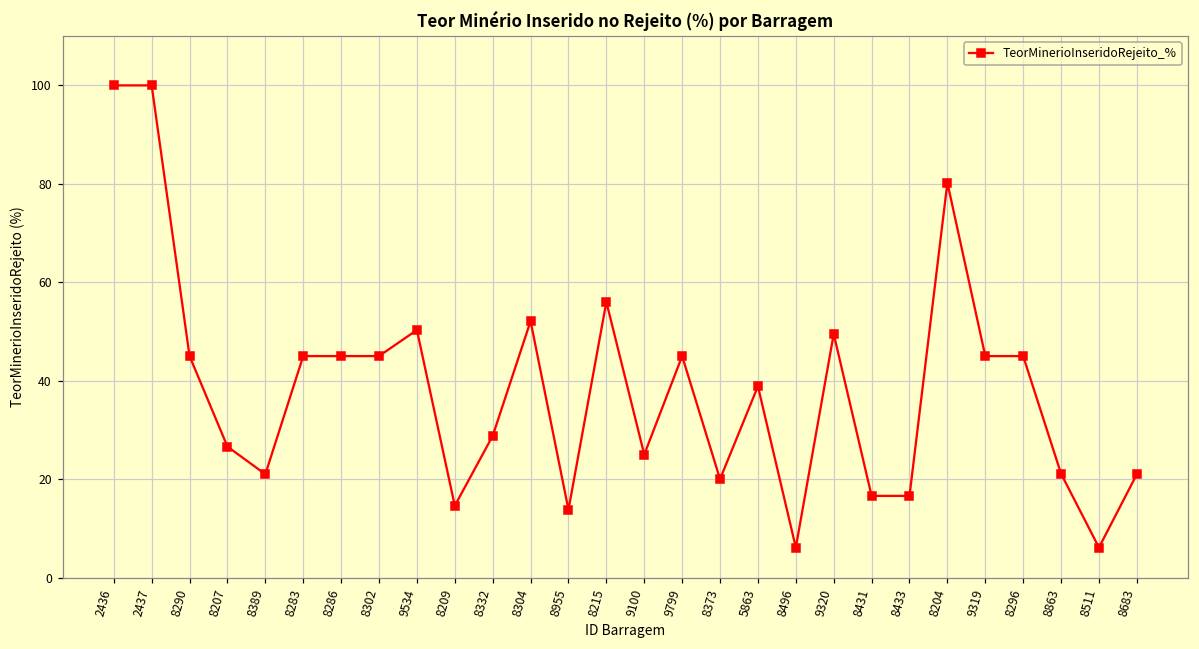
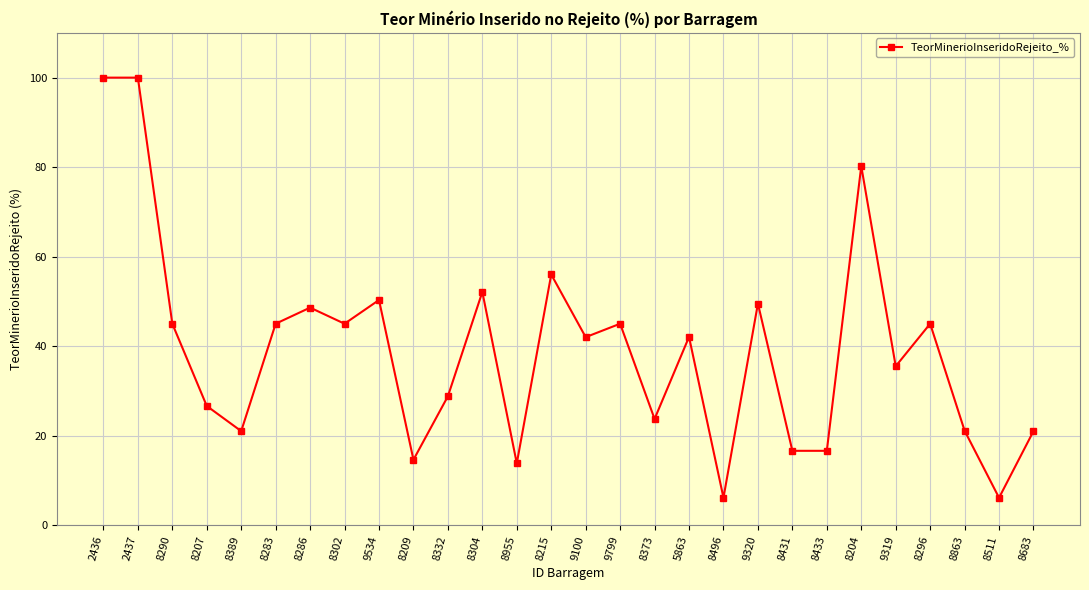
8286: 45 -> 49
9100: 25 -> 42
8373: 20 -> 24
5863: 39 -> 42
9319: 45 -> 36
